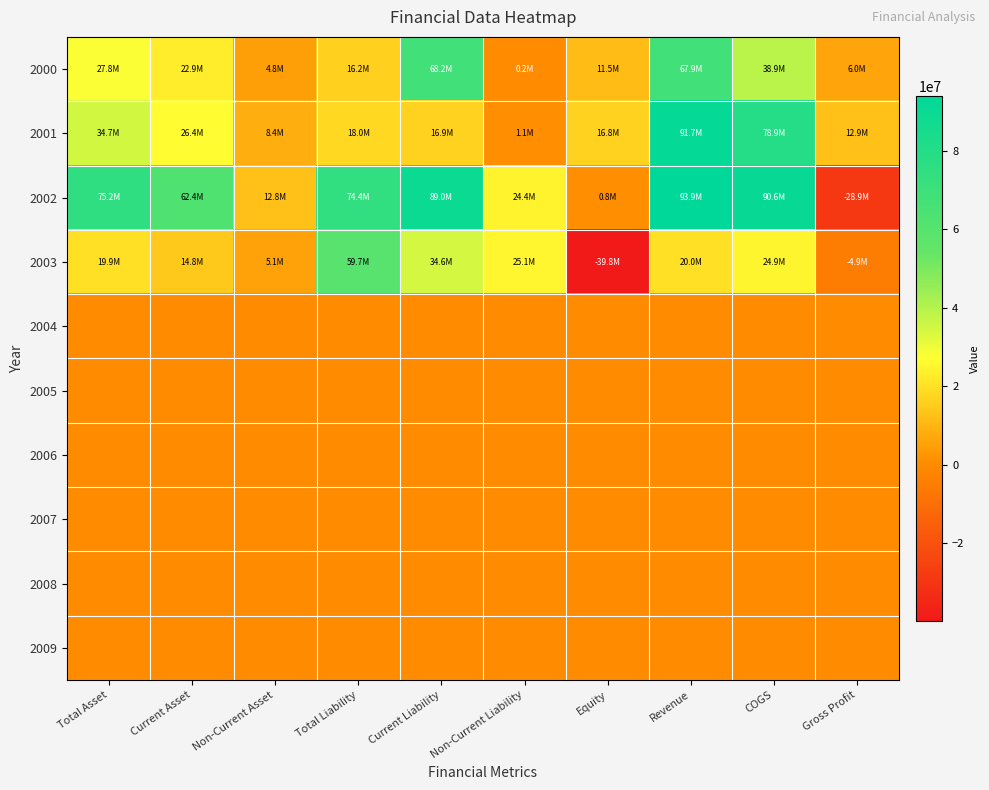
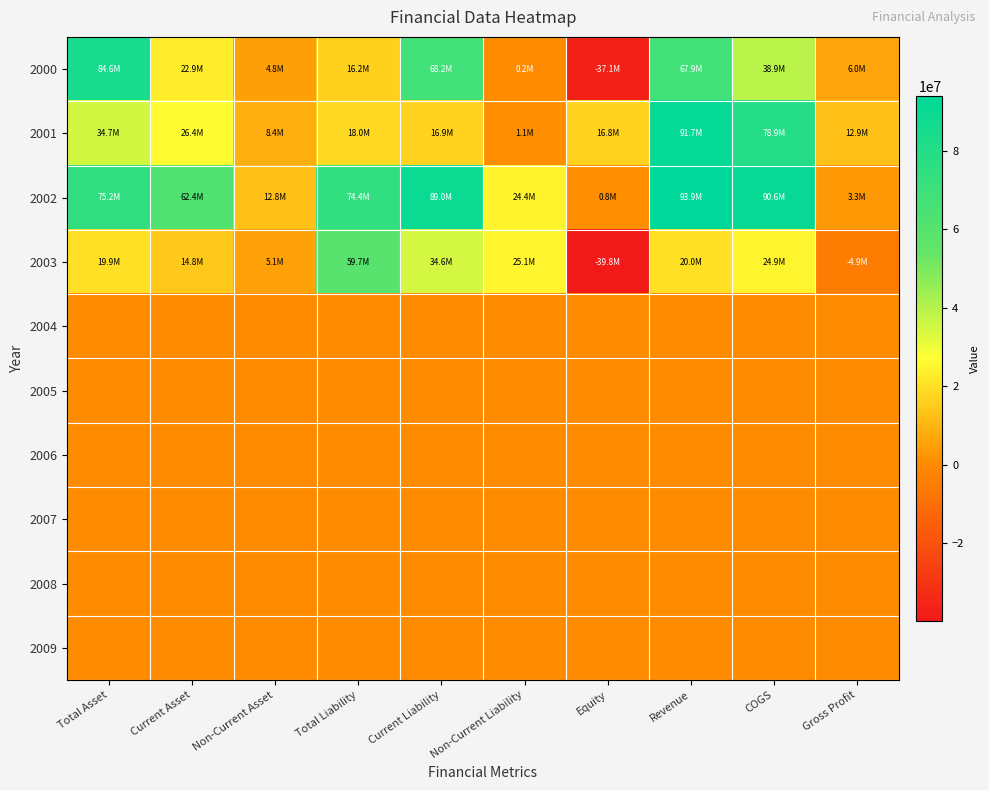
2000, Total Asset: 27.8M -> 84.6M
2000, Equity: 11.5M -> -37.1M
2002, Gross Profit: -28.9M -> 3.3M
